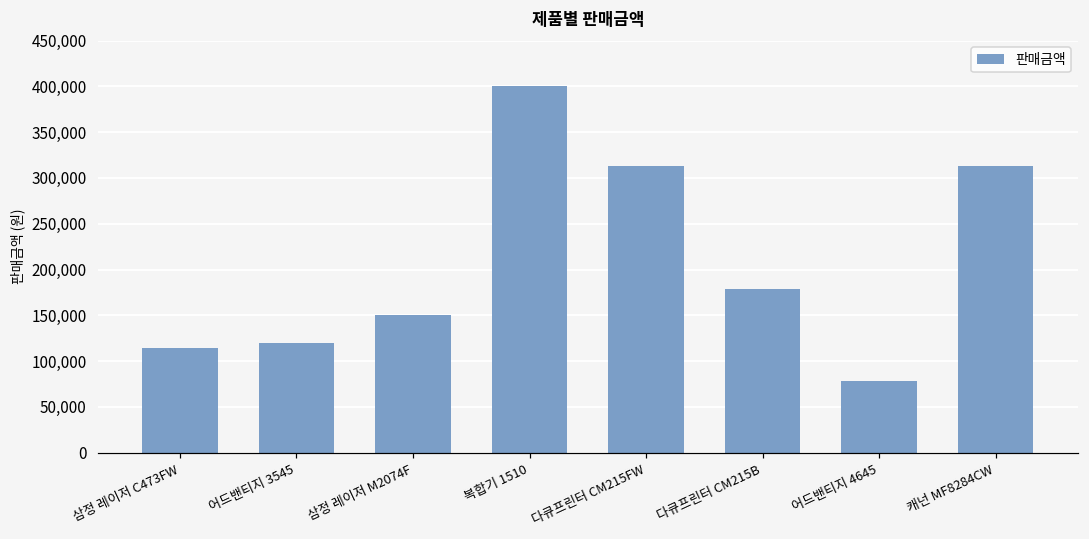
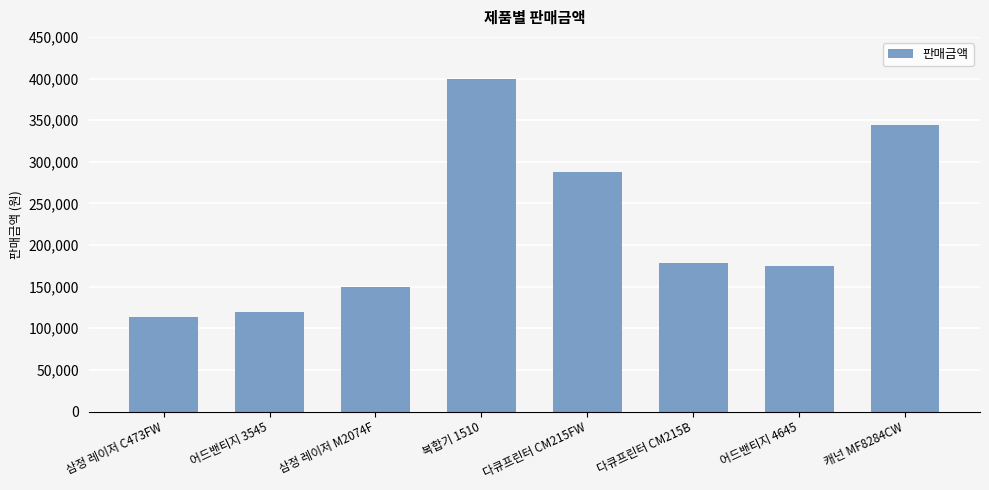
다큐프린터 CM215FW: 310,000 -> 290,000
어드밴티지 4645: 80,000 -> 180,000
캐넌 MF8284CW: 310,000 -> 340,000
